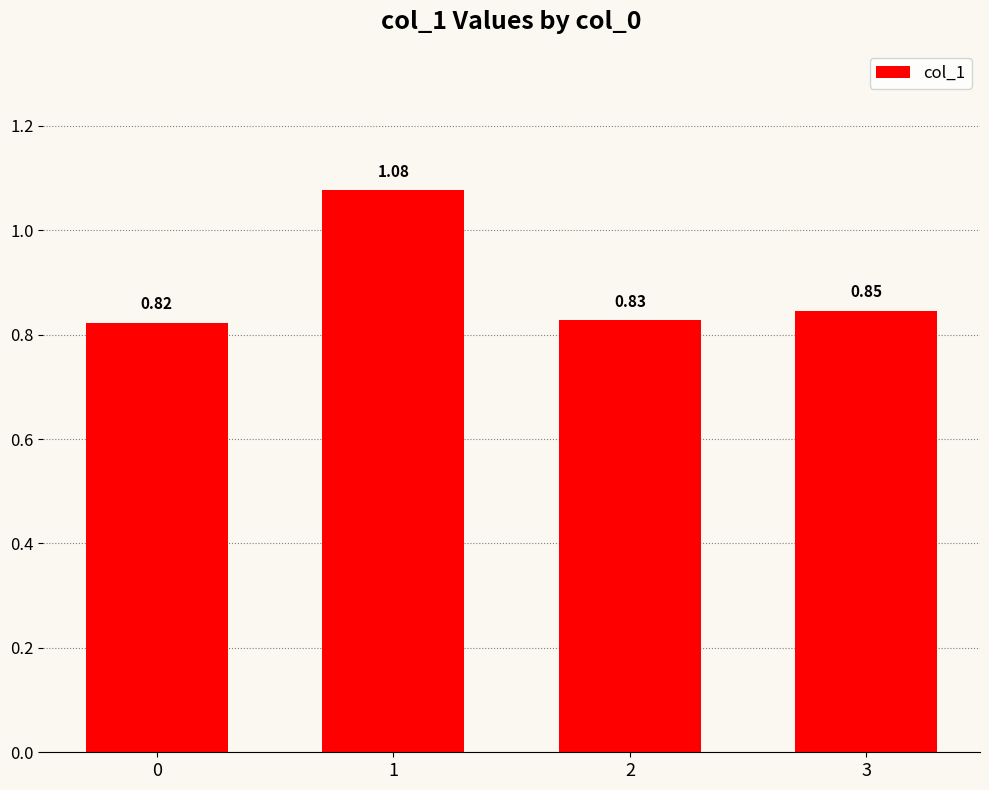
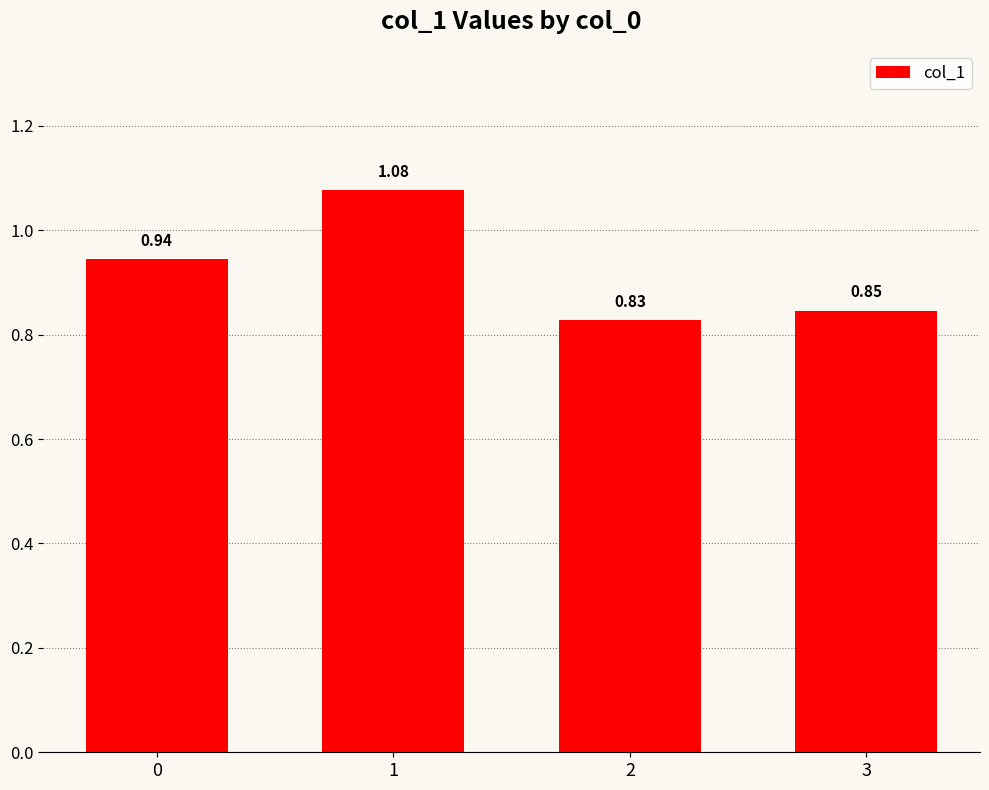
0: 0.82 -> 0.94
